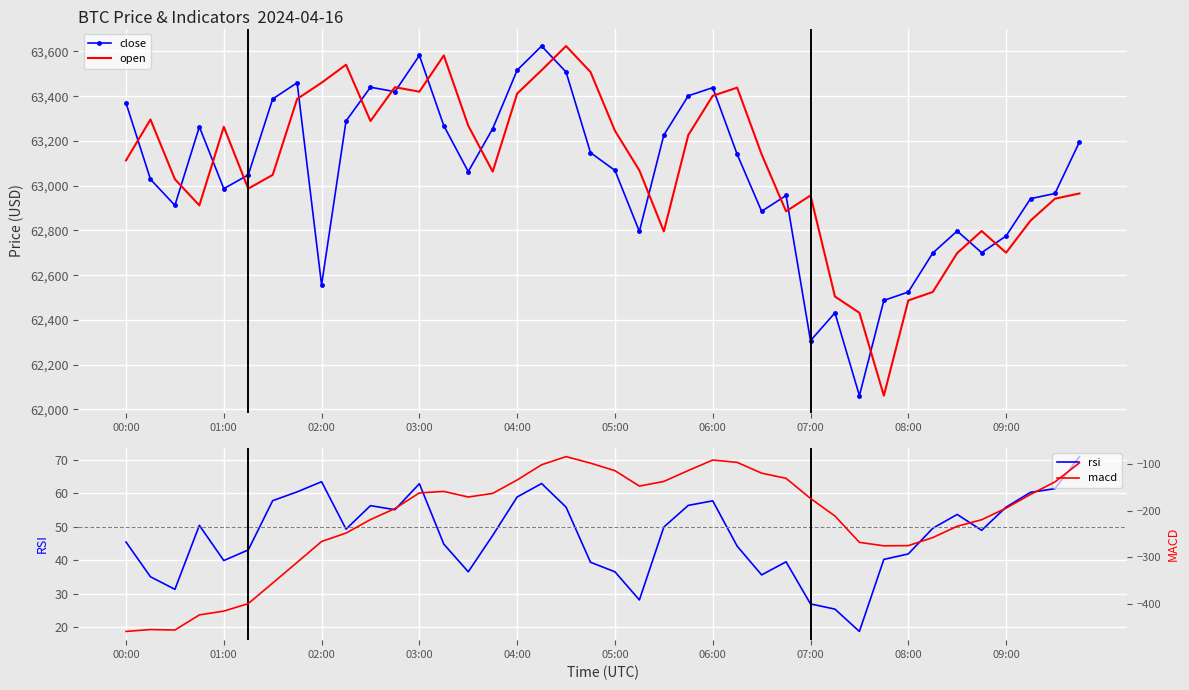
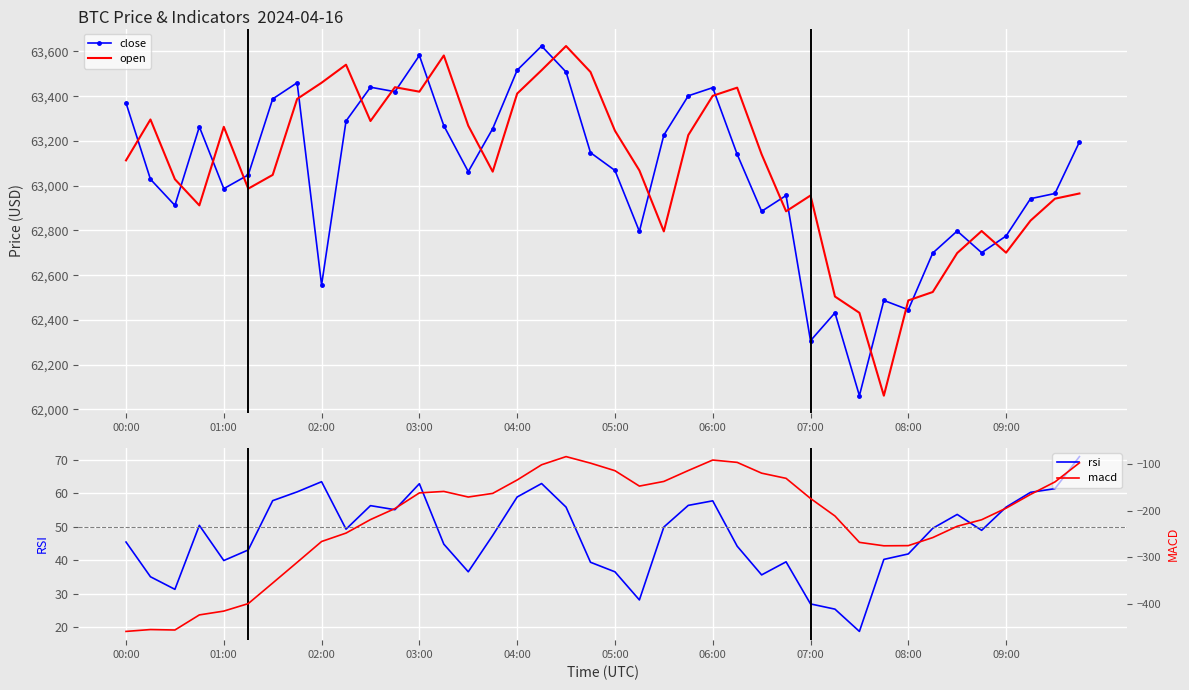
BTC Price & Indicators 2024-04-16, close, 08:00: 62,520 -> 62,450
